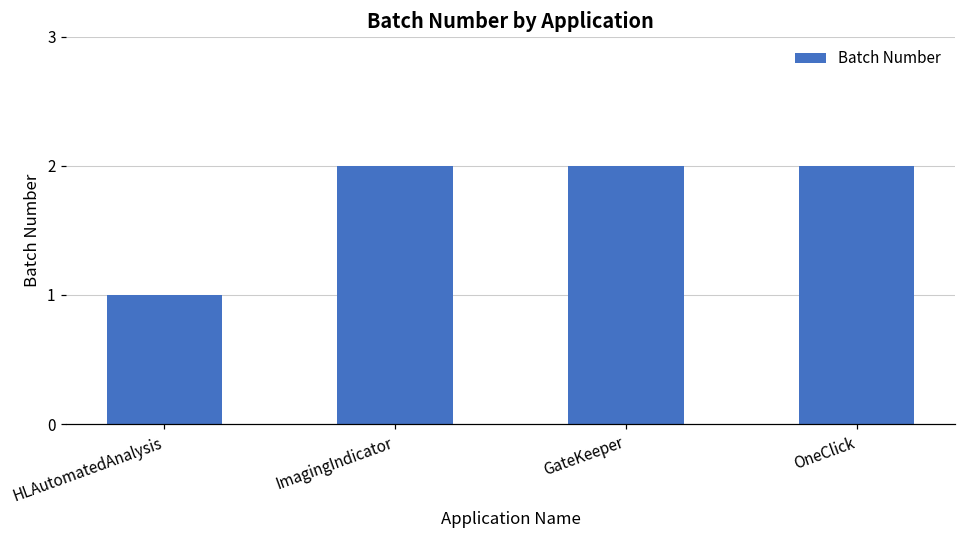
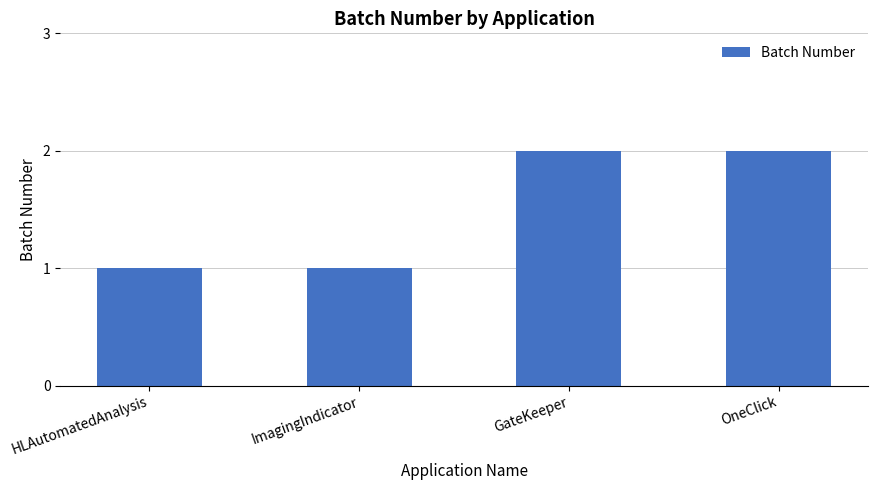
ImagingIndicator: 2 -> 1
